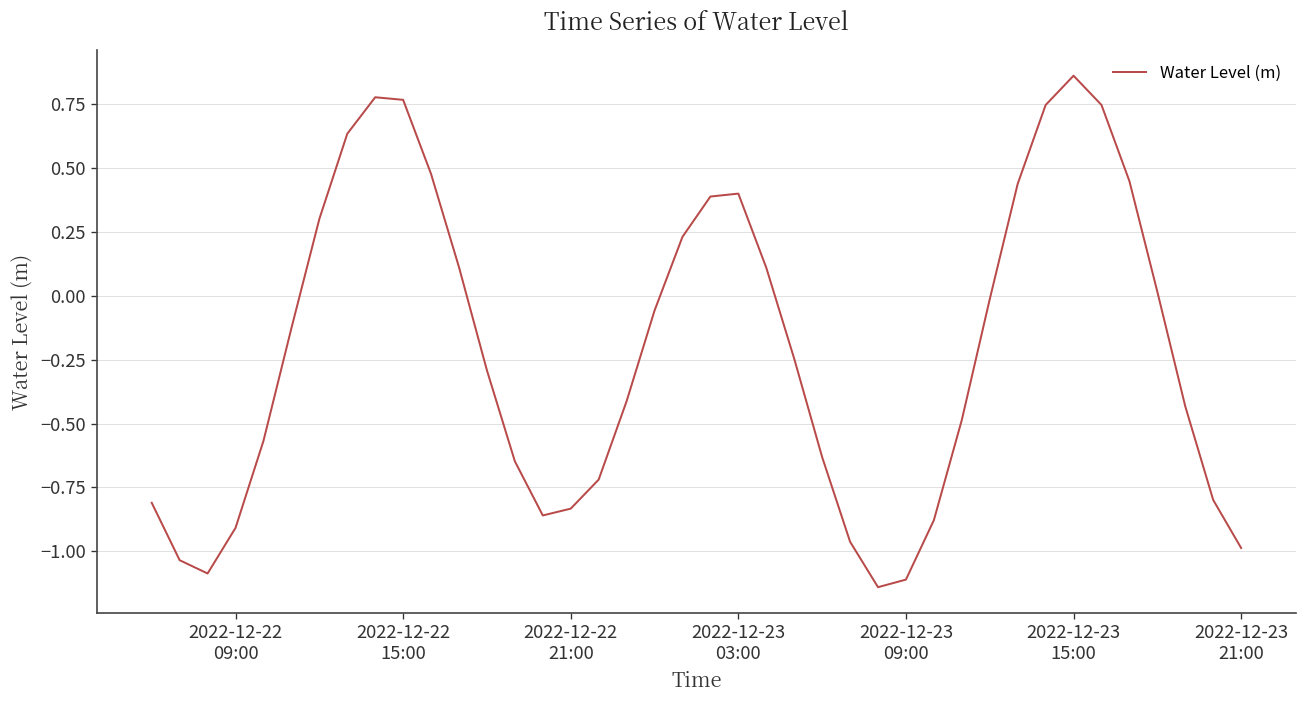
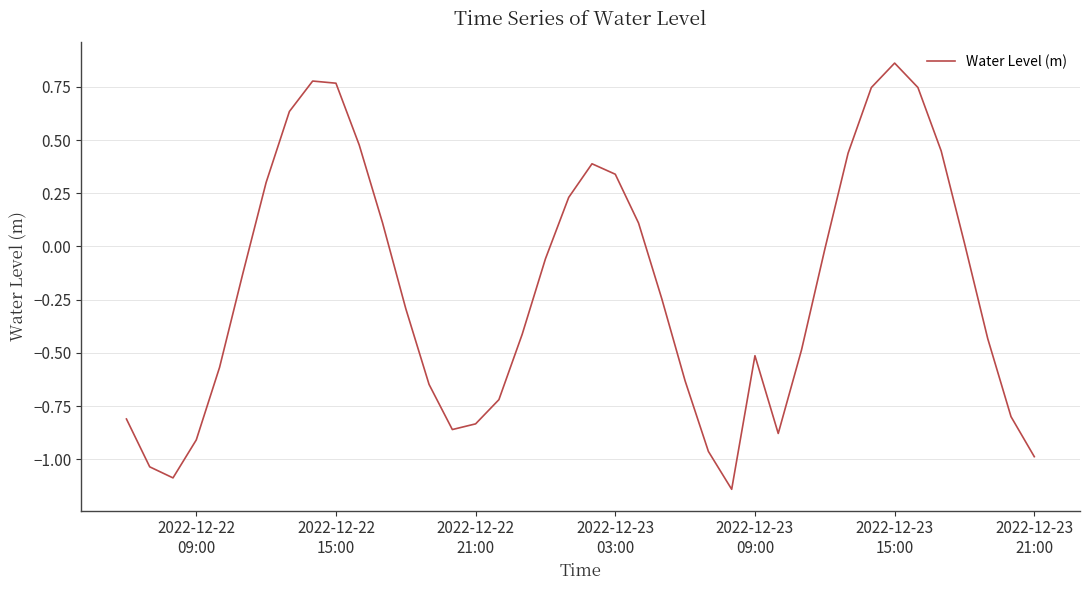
2022-12-23 03:00: 0.40 -> 0.34
2022-12-23 09:00: -1.11 -> -0.51
